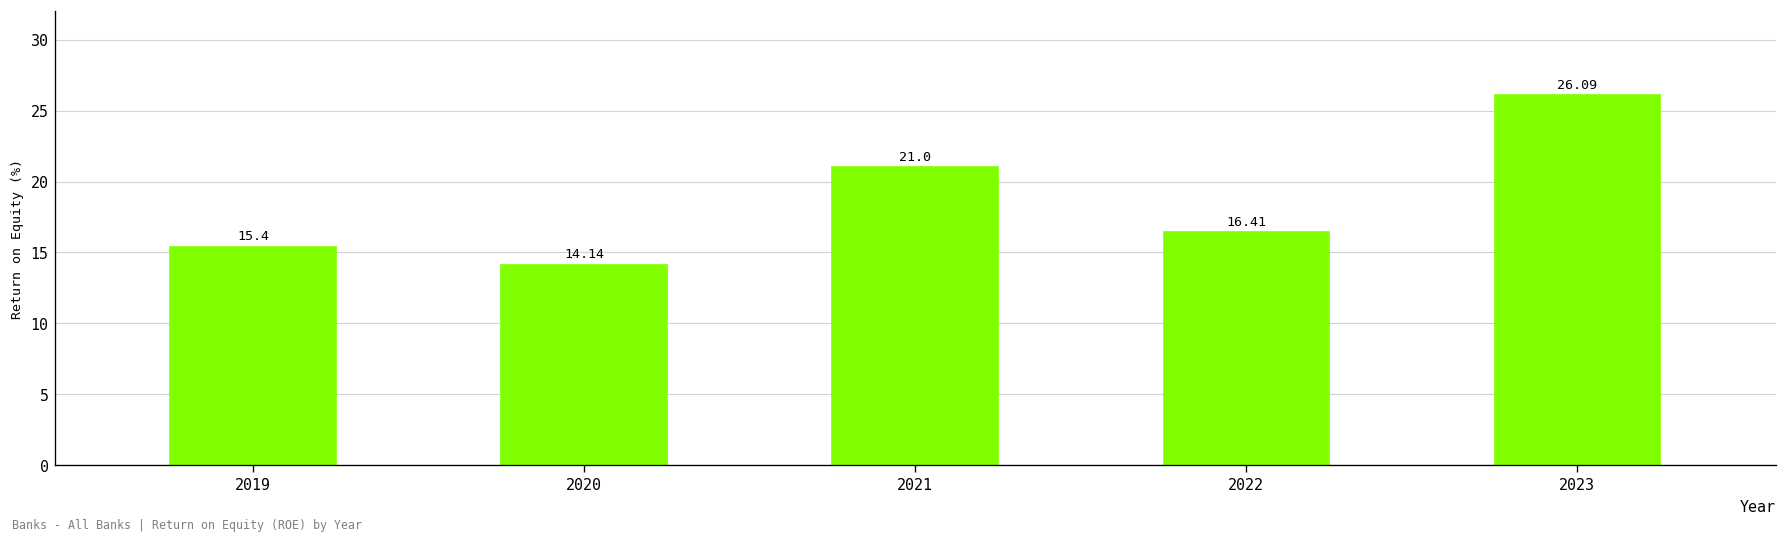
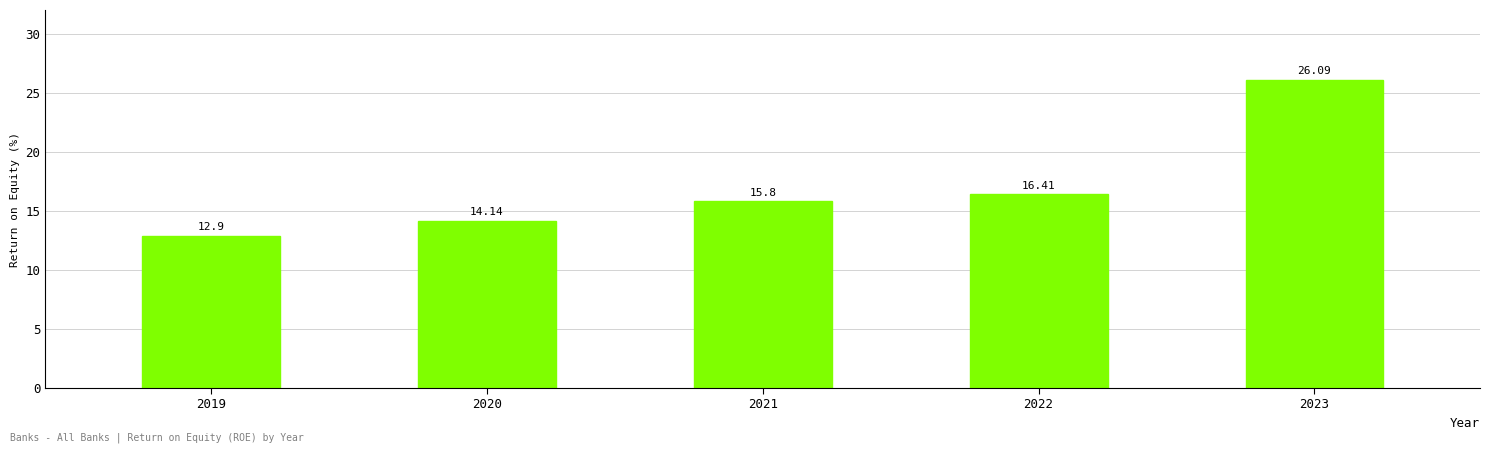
2019: 15.4 -> 12.9
2021: 21.0 -> 15.8
